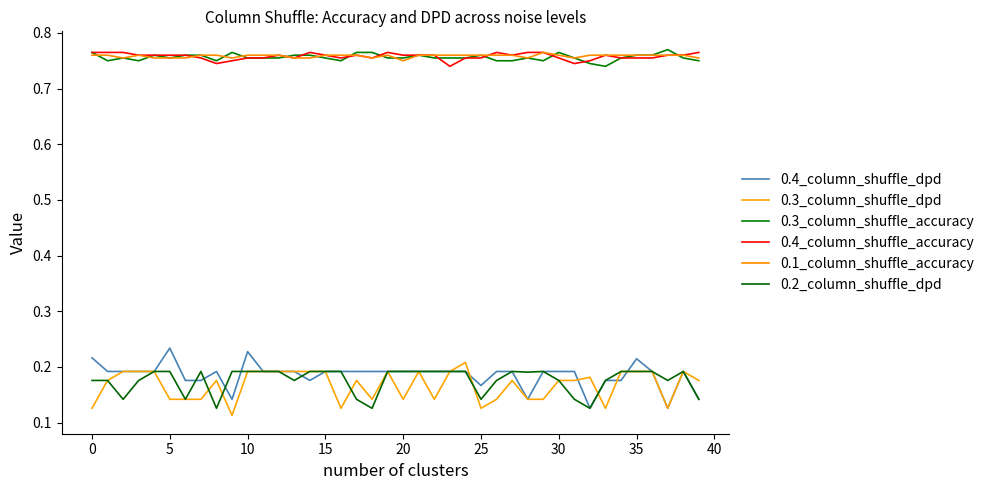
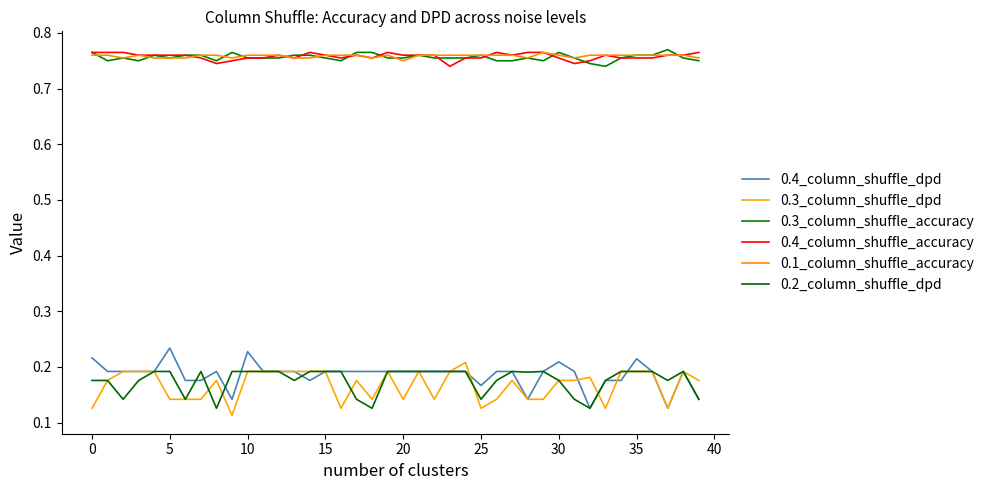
0.4_column_shuffle_dpd, 30: 0.19 -> 0.21
